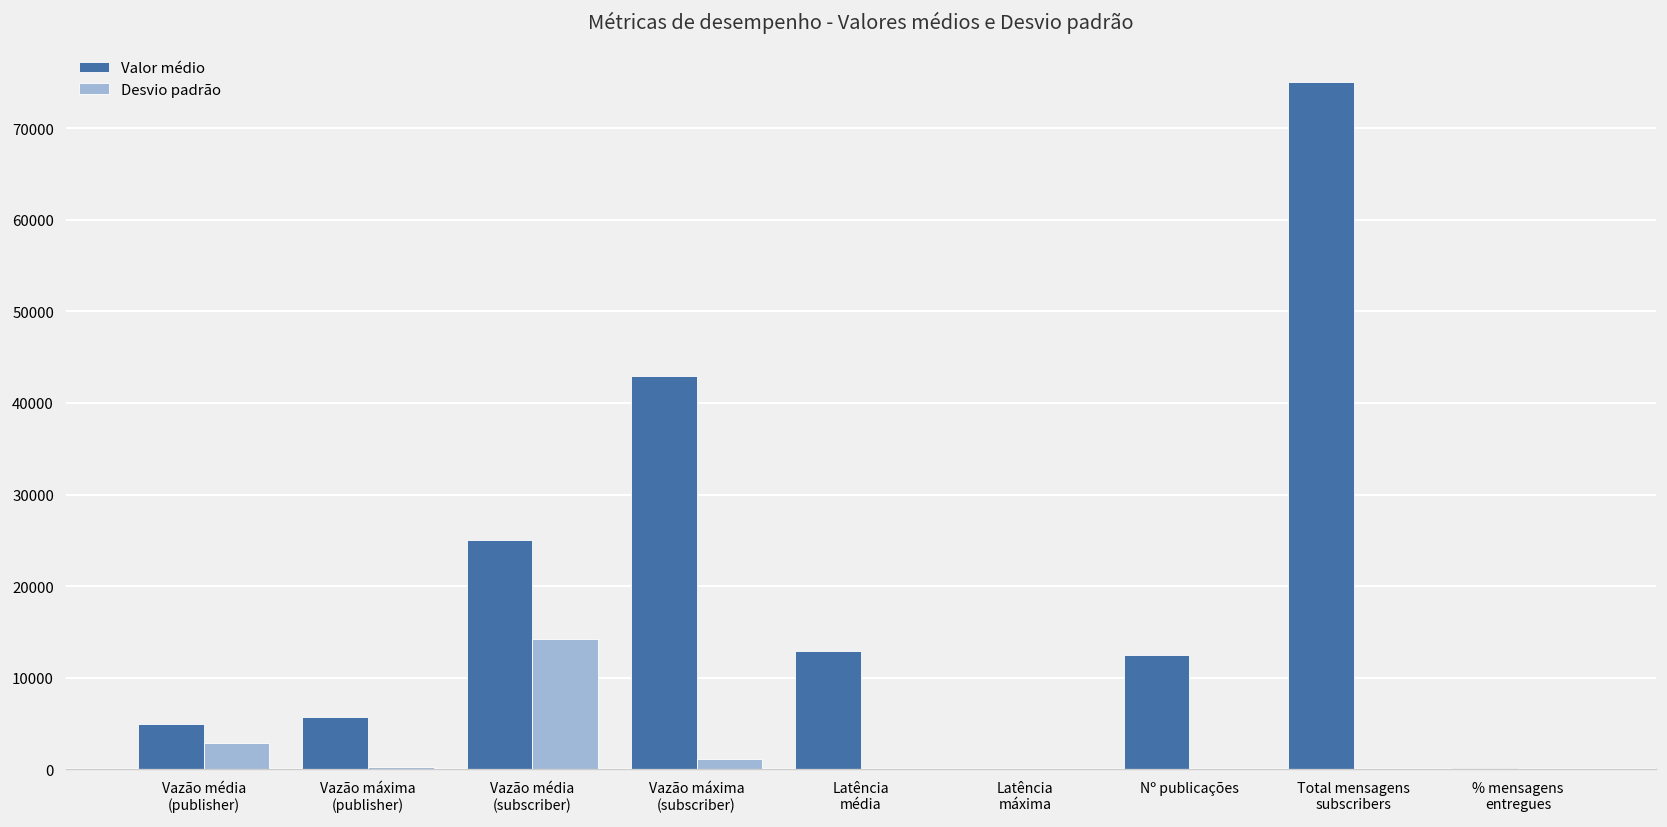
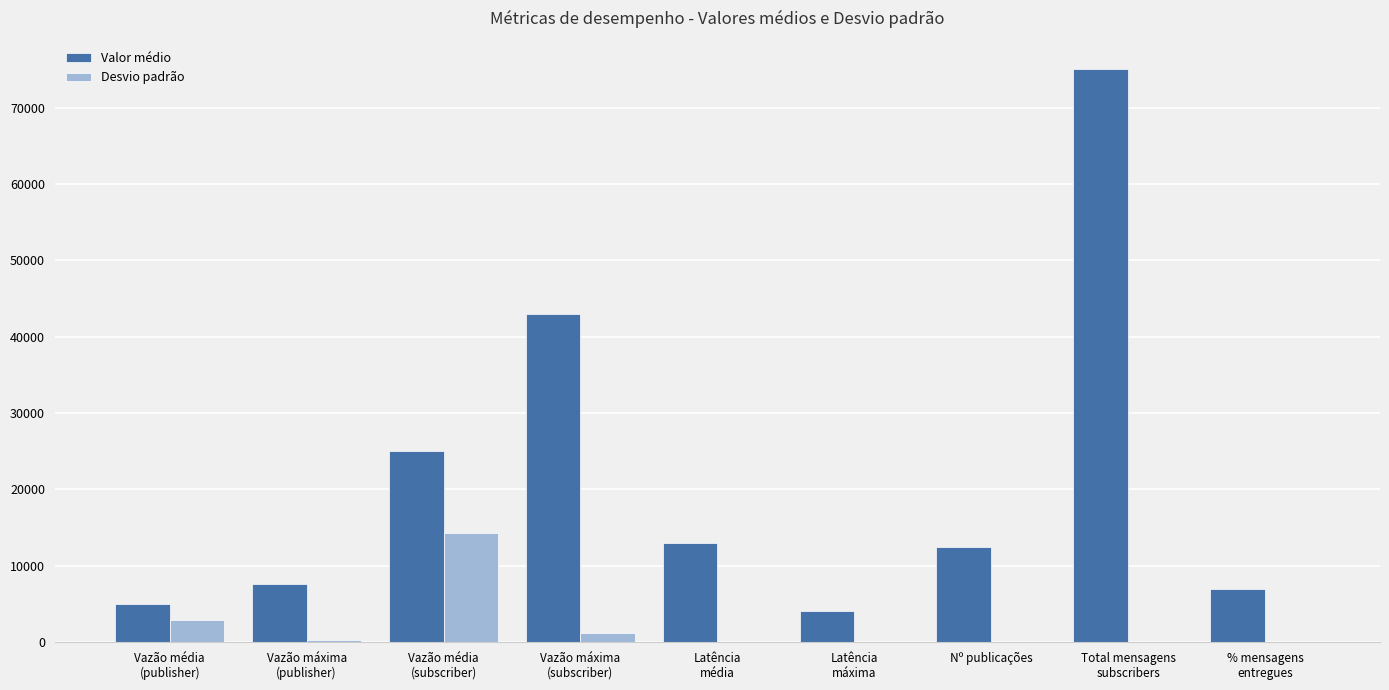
Valor médio, Vazão máxima (publisher): 6000 -> 8000
Valor médio, Latência máxima: 0 -> 4000
Valor médio, % mensagens entregues: 0 -> 7000
